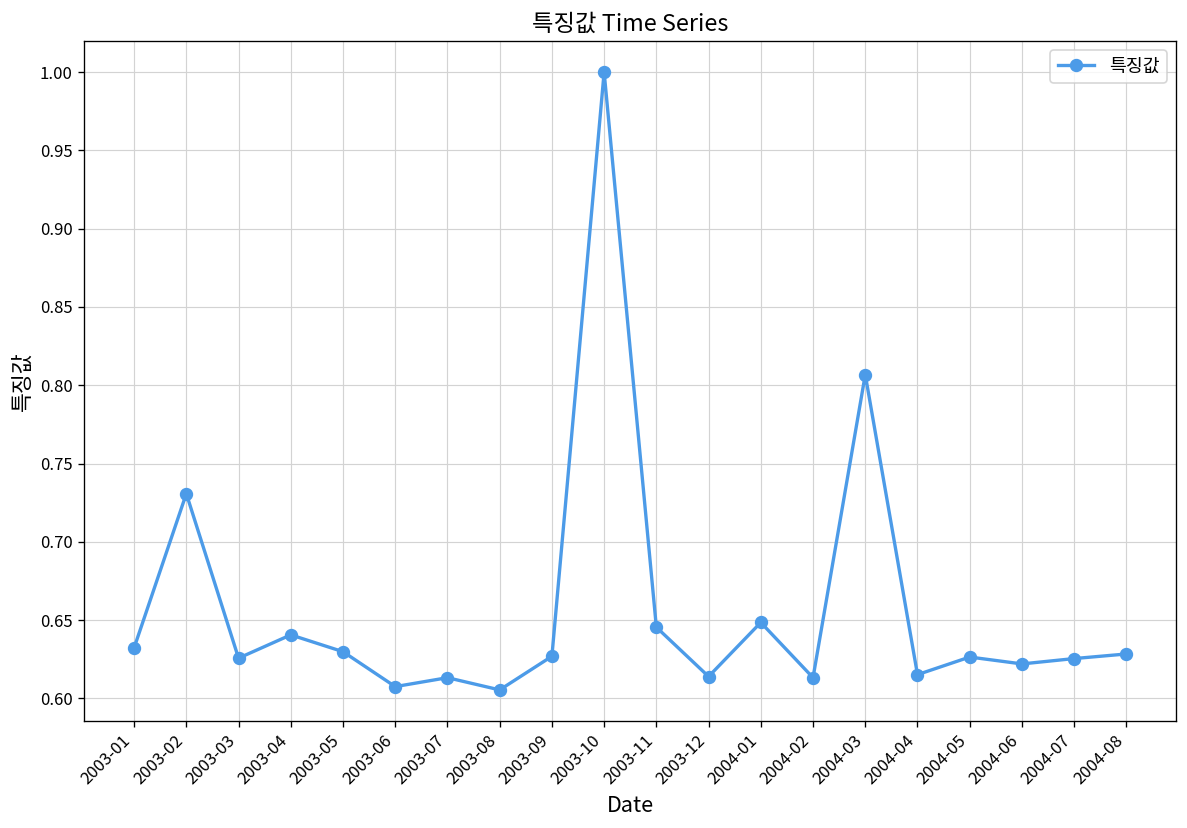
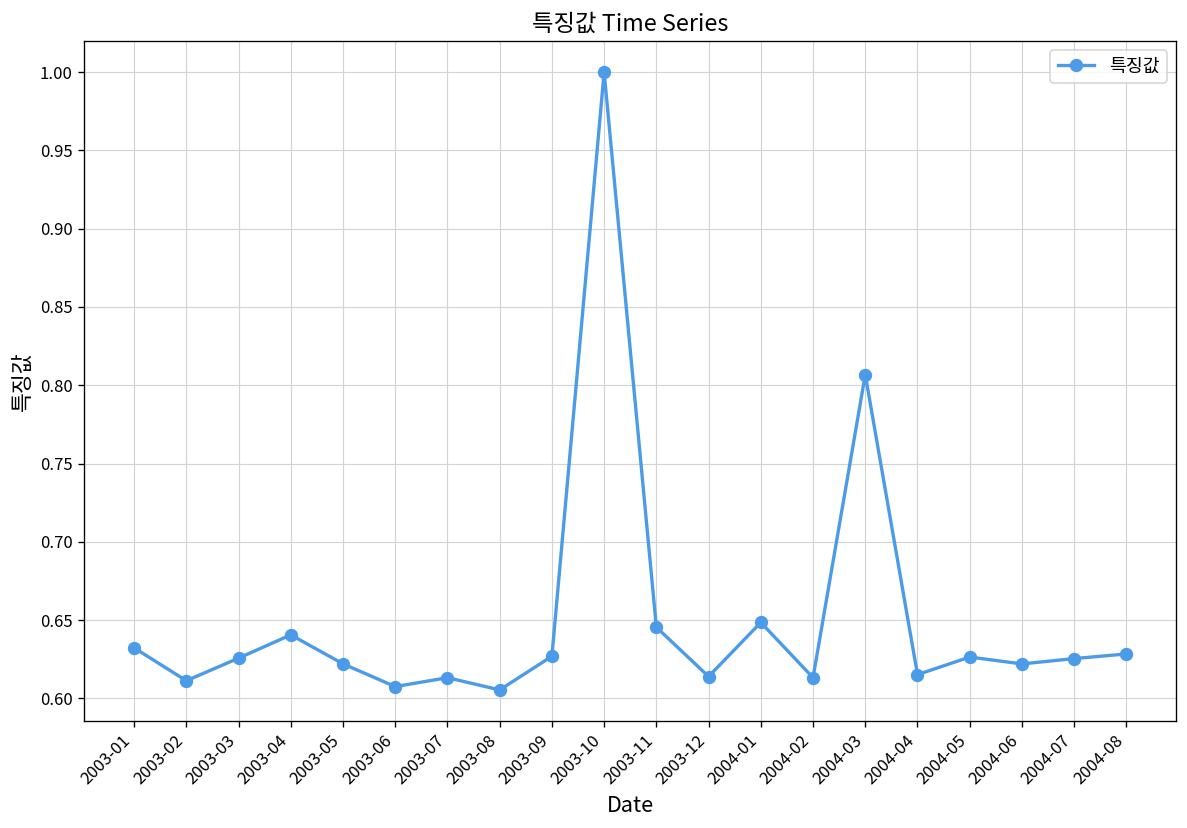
2003-02: 0.731 -> 0.611
2003-05: 0.630 -> 0.622
